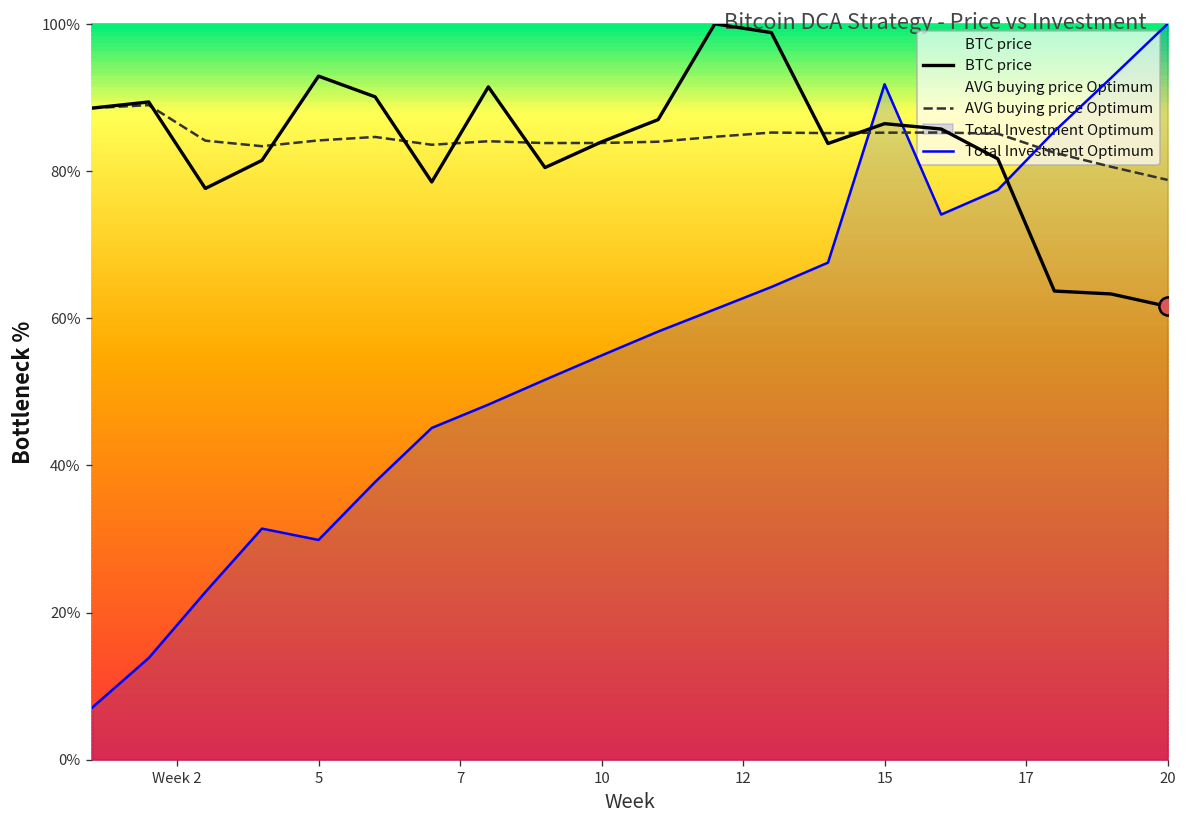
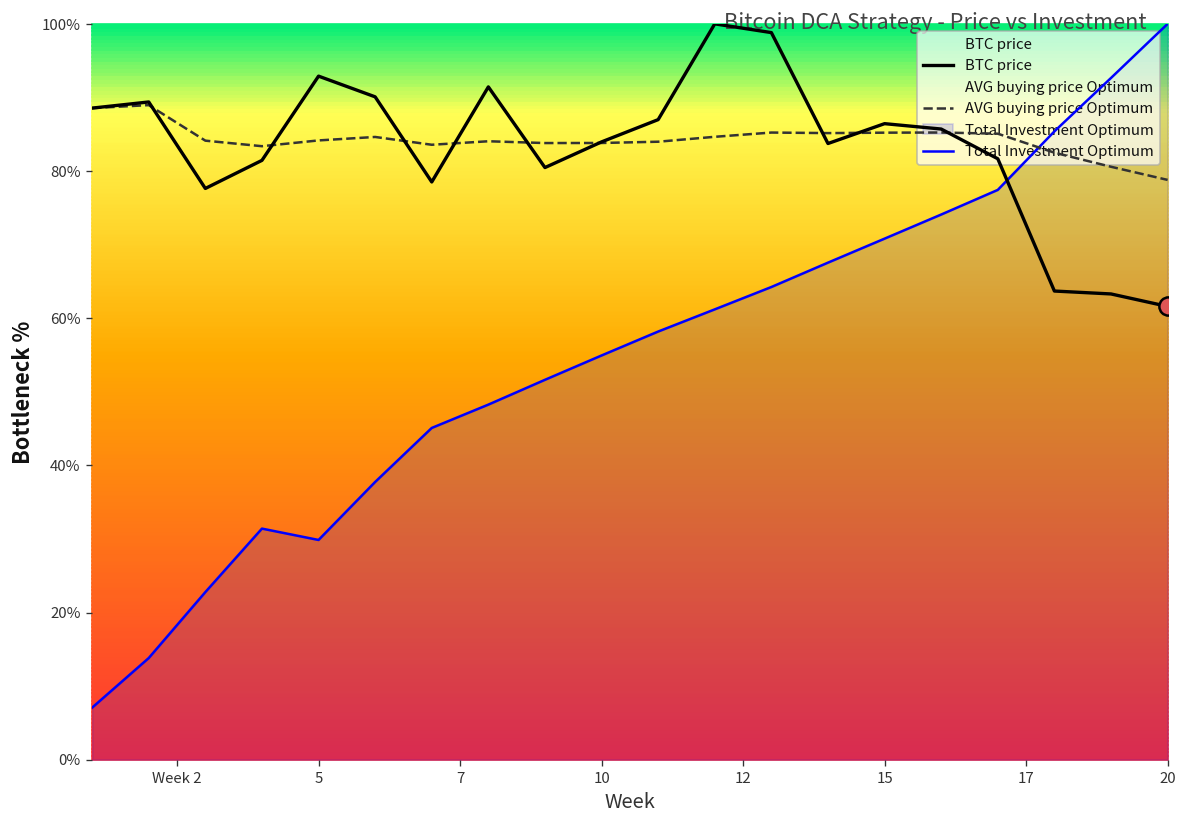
Total Investment Optimum, 15: 92% -> 71%
